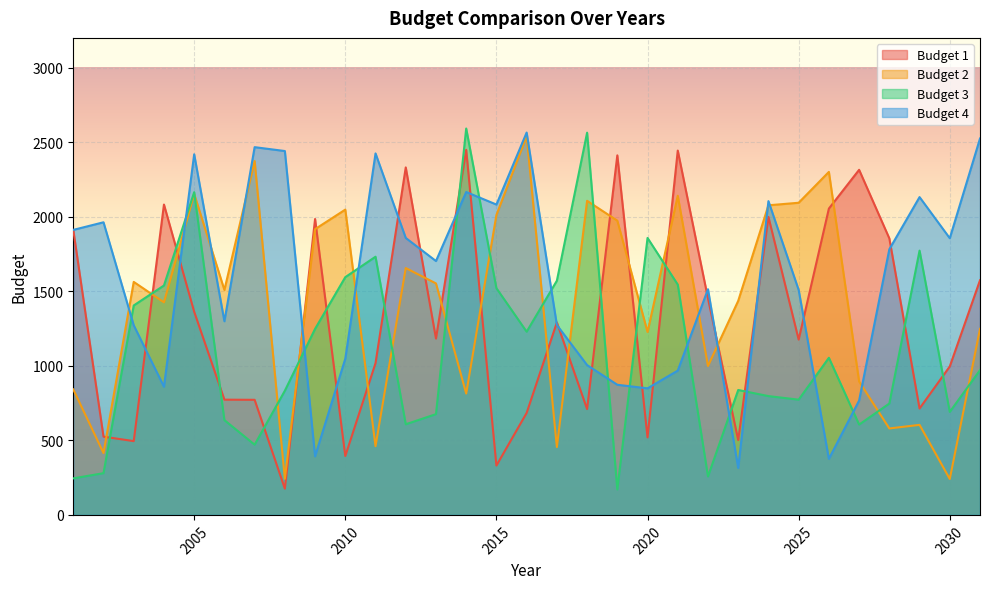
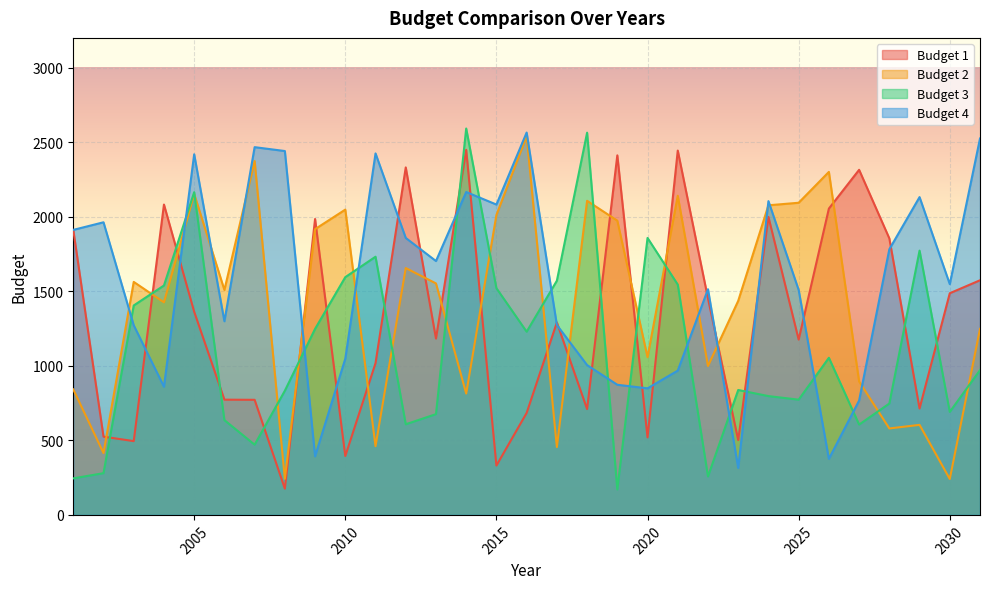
Budget 2, 2020: 1230 -> 1060
Budget 1, 2030: 1000 -> 1490
Budget 4, 2030: 1860 -> 1550
